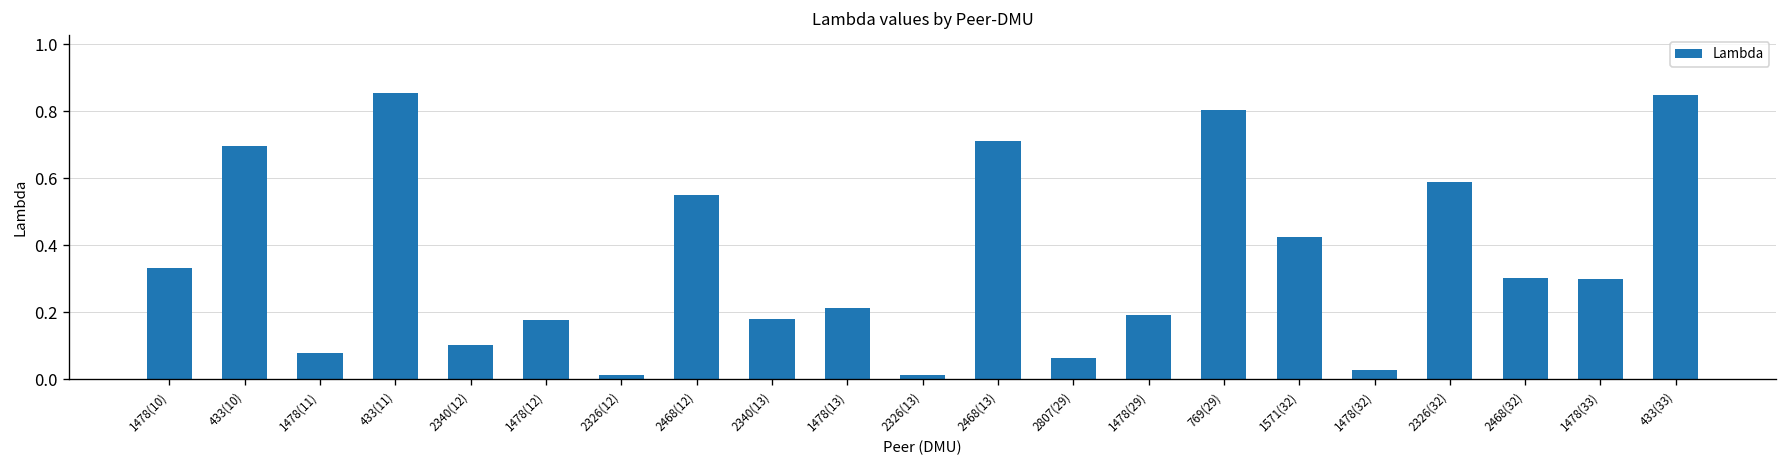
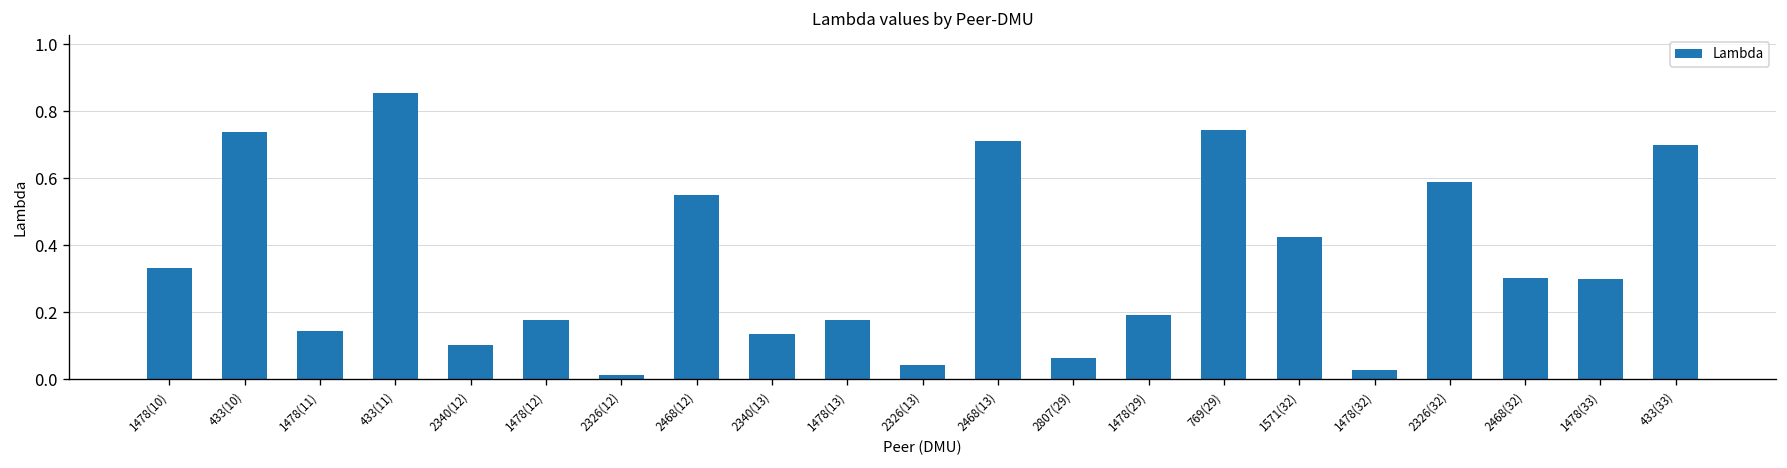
433(10): 0.70 -> 0.74
1478(11): 0.08 -> 0.14
2340(13): 0.18 -> 0.13
1478(13): 0.21 -> 0.18
2326(13): 0.01 -> 0.04
769(29): 0.80 -> 0.75
433(33): 0.85 -> 0.70
